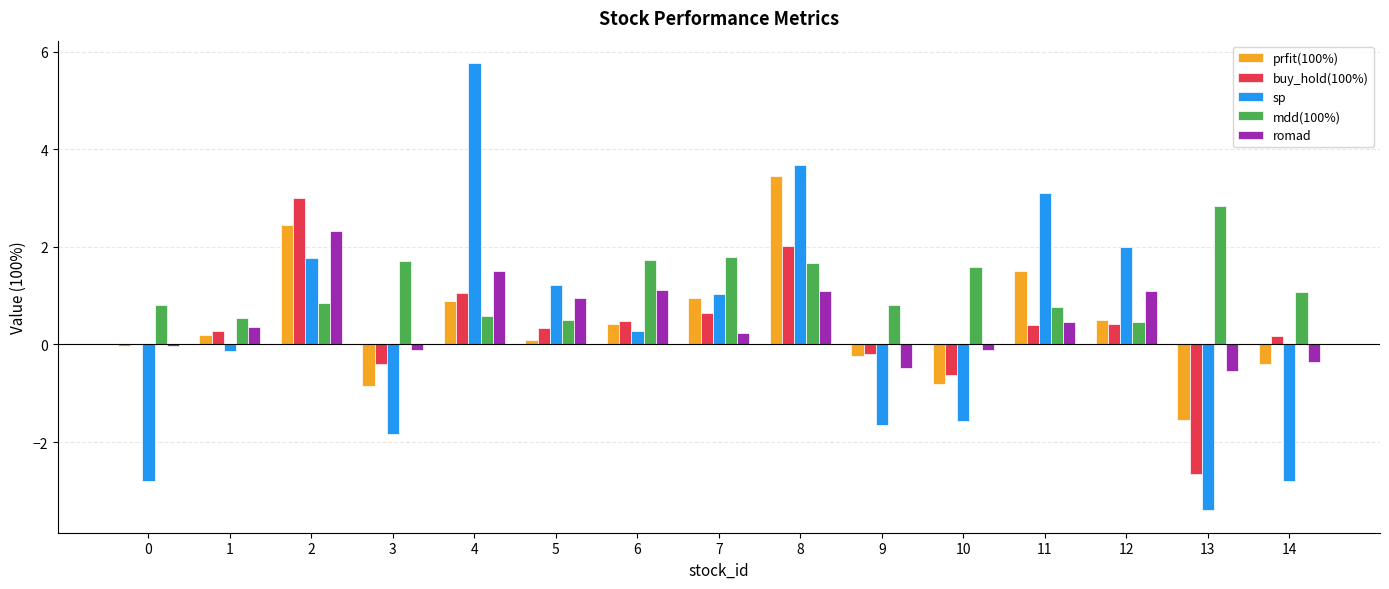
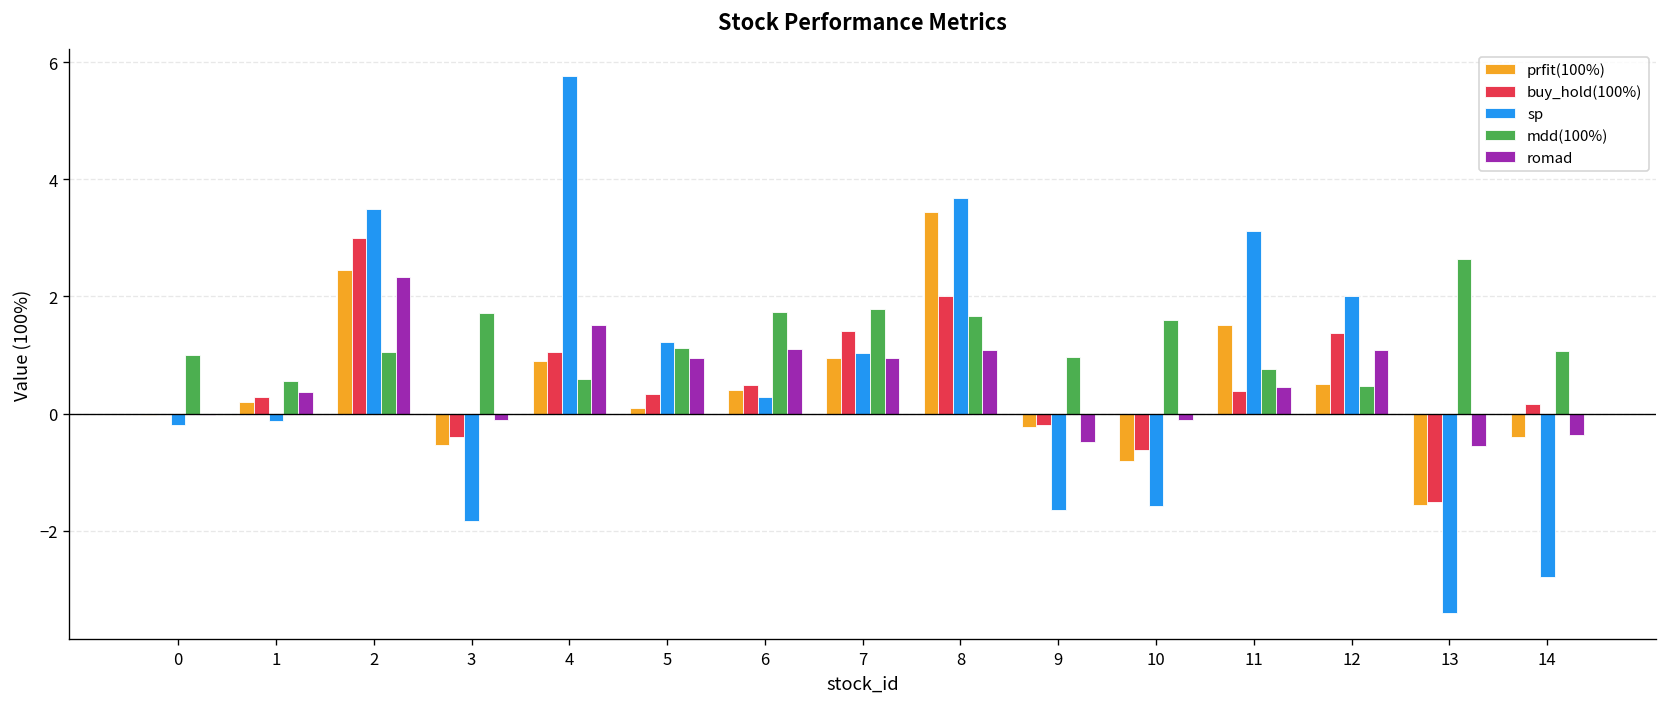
sp, 0: -2.8 -> -0.2
mdd(100%), 0: 0.8 -> 1.0
sp, 2: 1.8 -> 3.5
mdd(100%), 2: 0.9 -> 1.1
prfit(100%), 3: -0.9 -> -0.5
mdd(100%), 5: 0.5 -> 1.1
buy_hold(100%), 7: 0.6 -> 1.4
romad, 7: 0.2 -> 0.9
mdd(100%), 9: 0.8 -> 1.0
buy_hold(100%), 12: 0.4 -> 1.4
buy_hold(100%), 13: -2.6 -> -1.5
mdd(100%), 13: 2.8 -> 2.6
